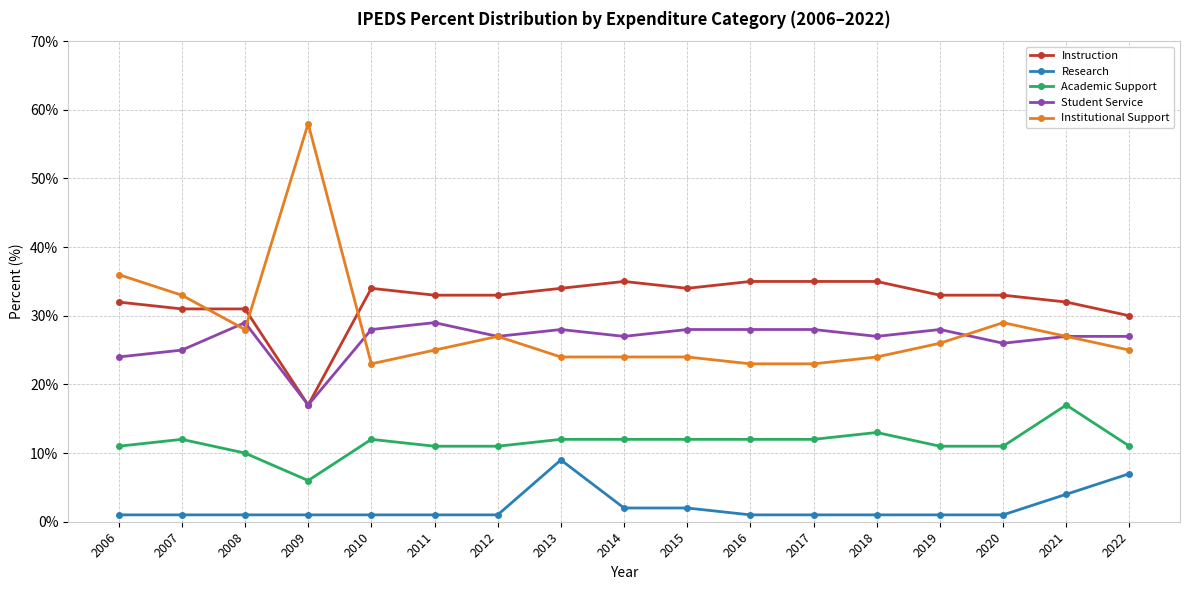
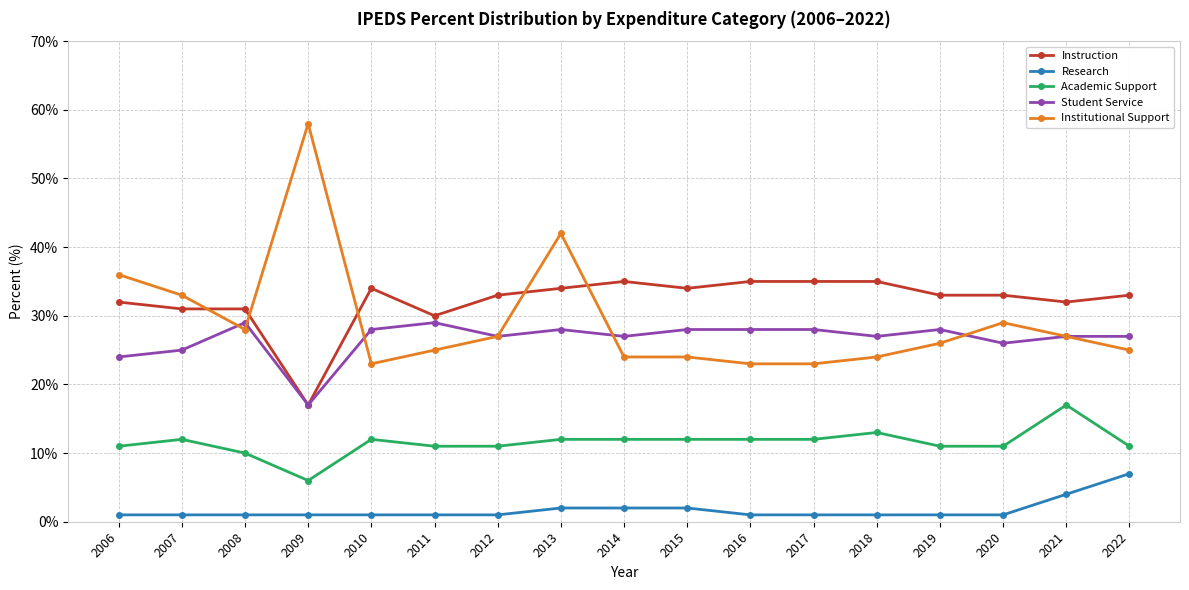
Instruction, 2011: 33% -> 30%
Research, 2013: 9% -> 2%
Institutional Support, 2013: 24% -> 42%
Instruction, 2022: 30% -> 33%
